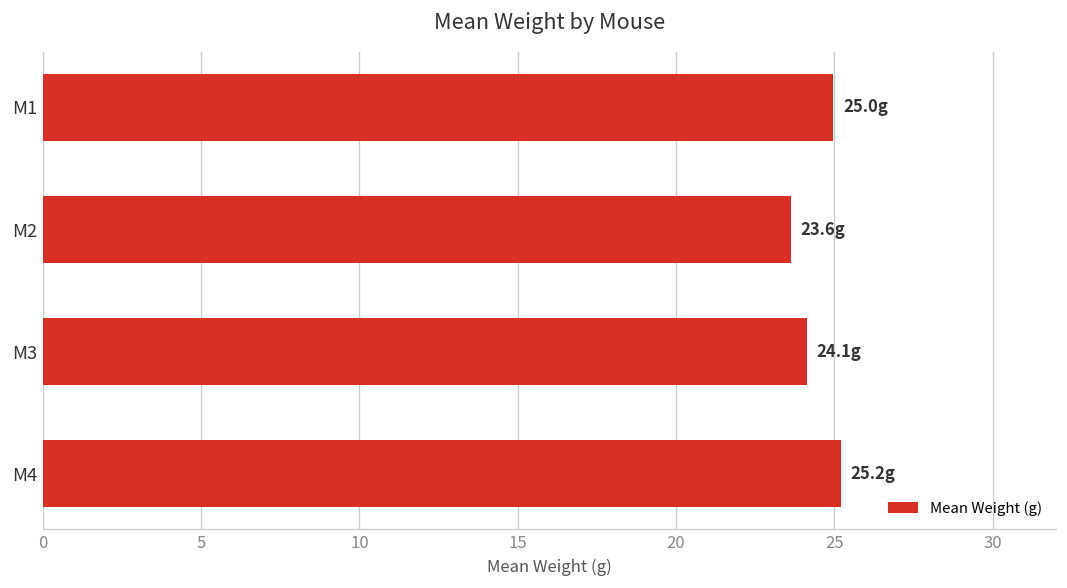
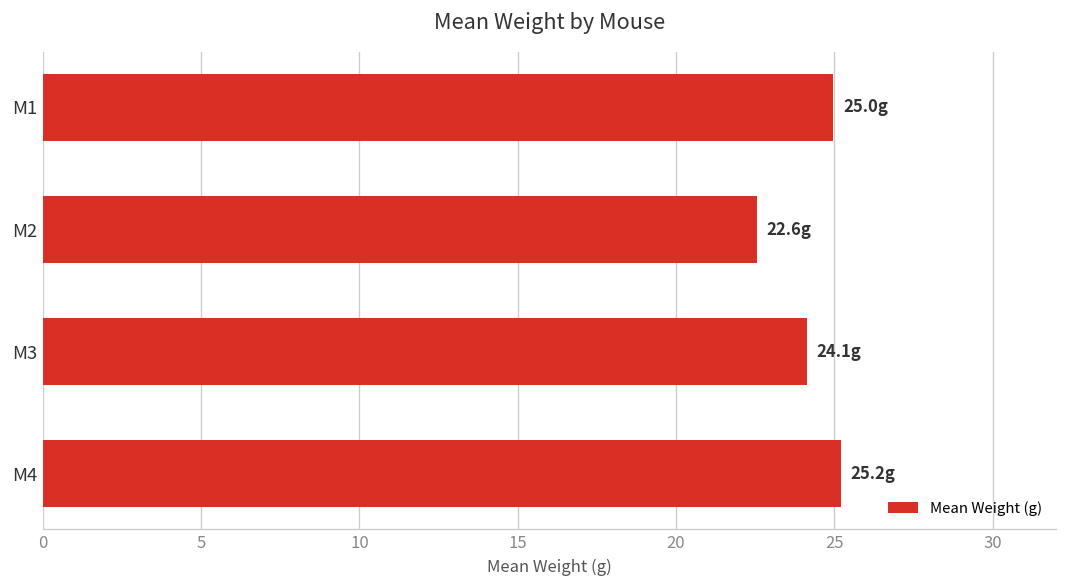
M2: 23.6g -> 22.6g
